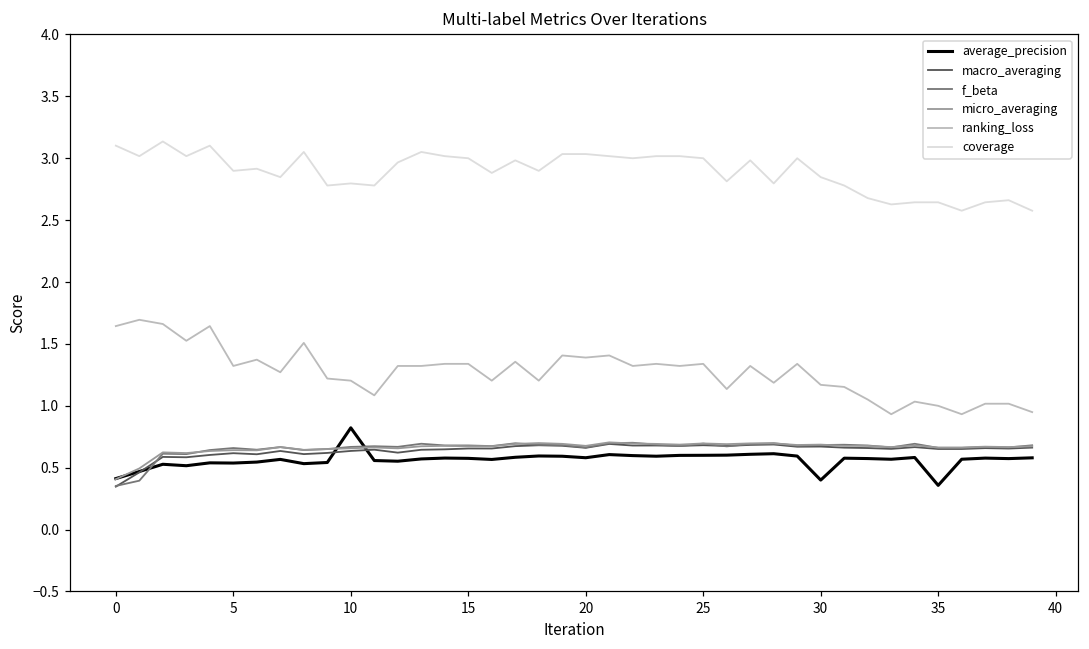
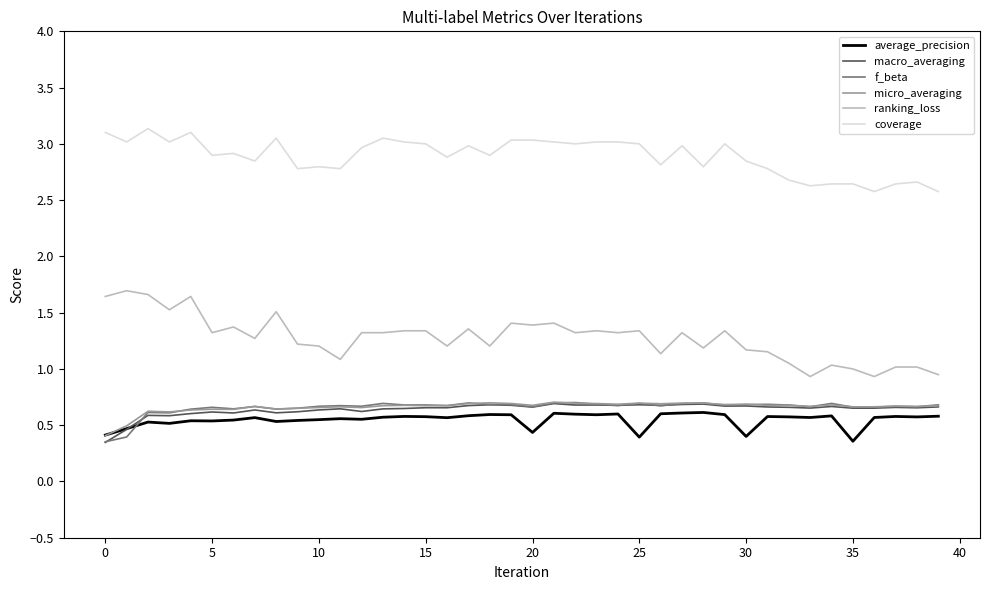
average_precision, 10: 0.82 -> 0.55
average_precision, 20: 0.58 -> 0.44
average_precision, 25: 0.60 -> 0.39
